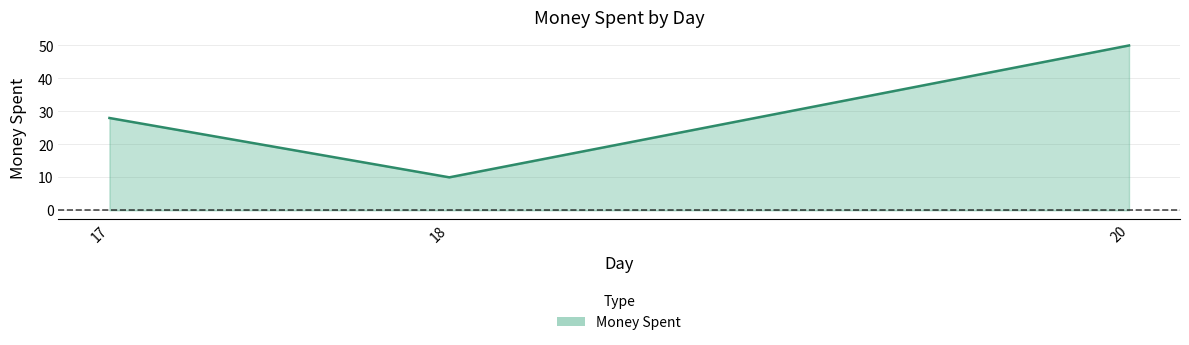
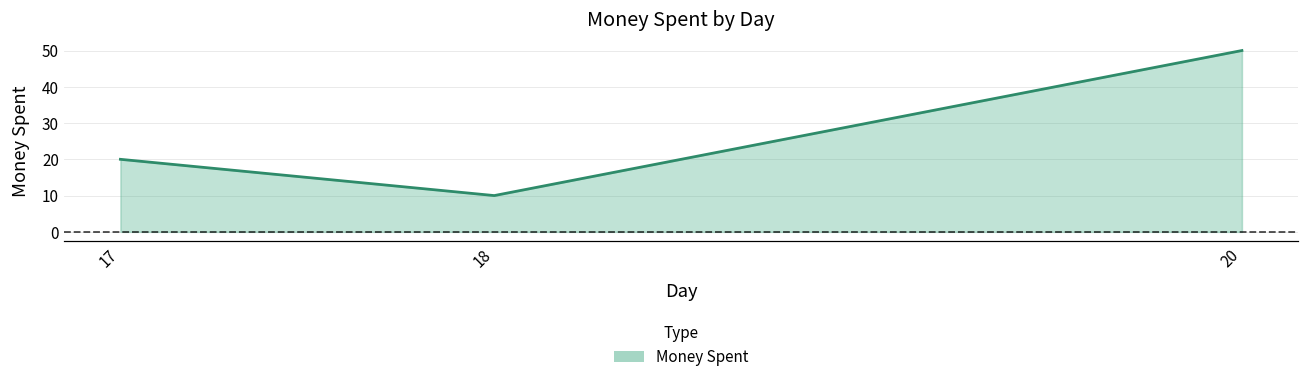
17: 28 -> 20
